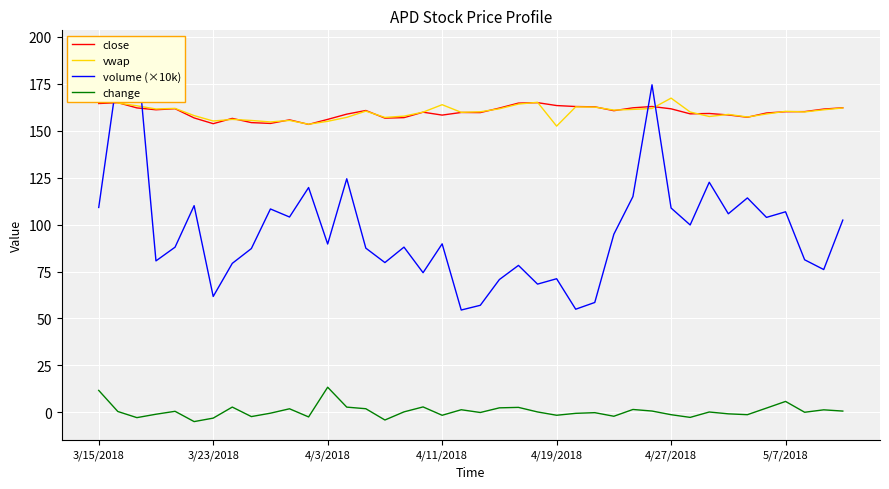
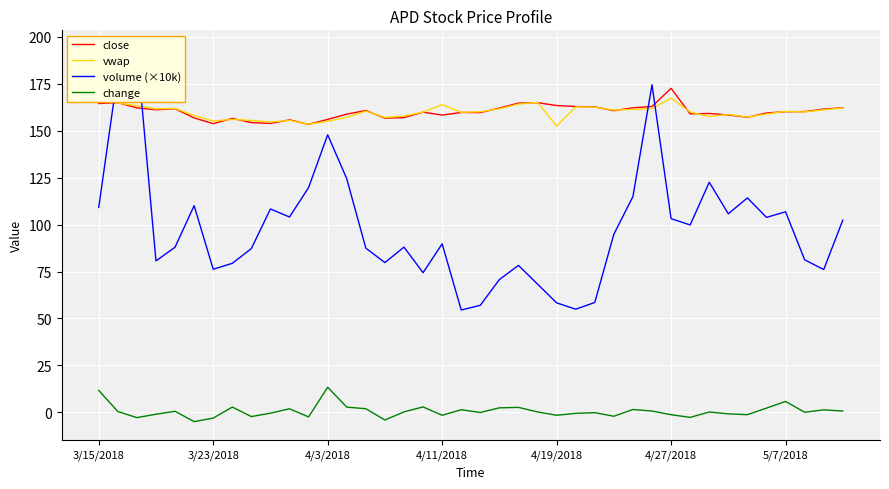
volume (×10k), 3/23/2018: 62 -> 76
volume (×10k), 4/3/2018: 90 -> 148
volume (×10k), 4/19/2018: 71 -> 58
close, 4/27/2018: 162 -> 173
volume (×10k), 4/27/2018: 109 -> 103
